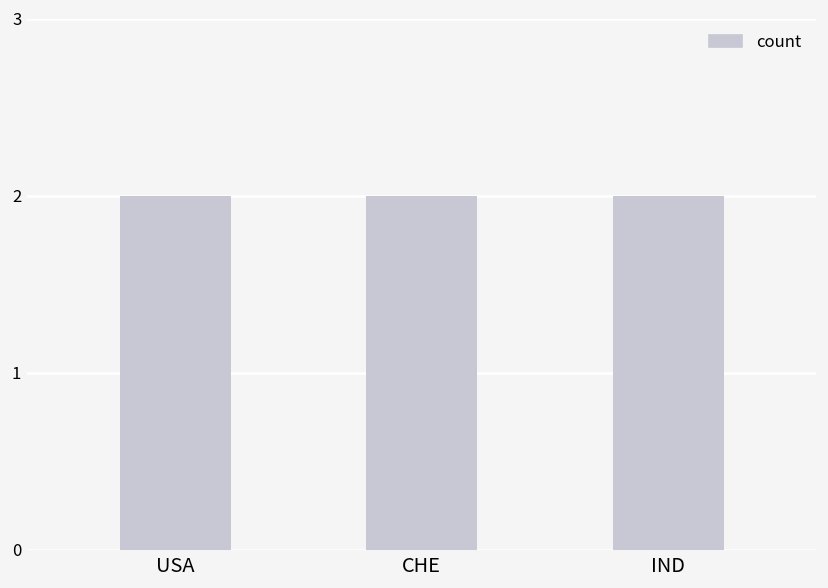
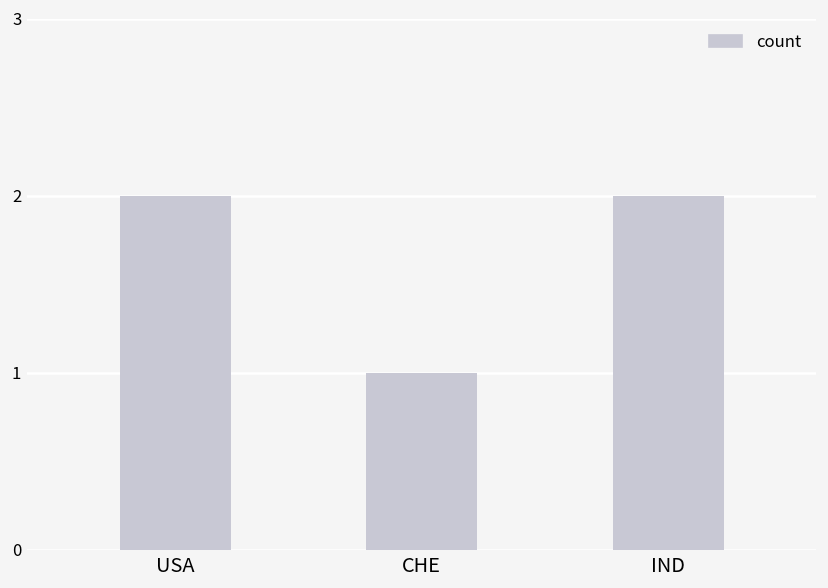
CHE: 2 -> 1
